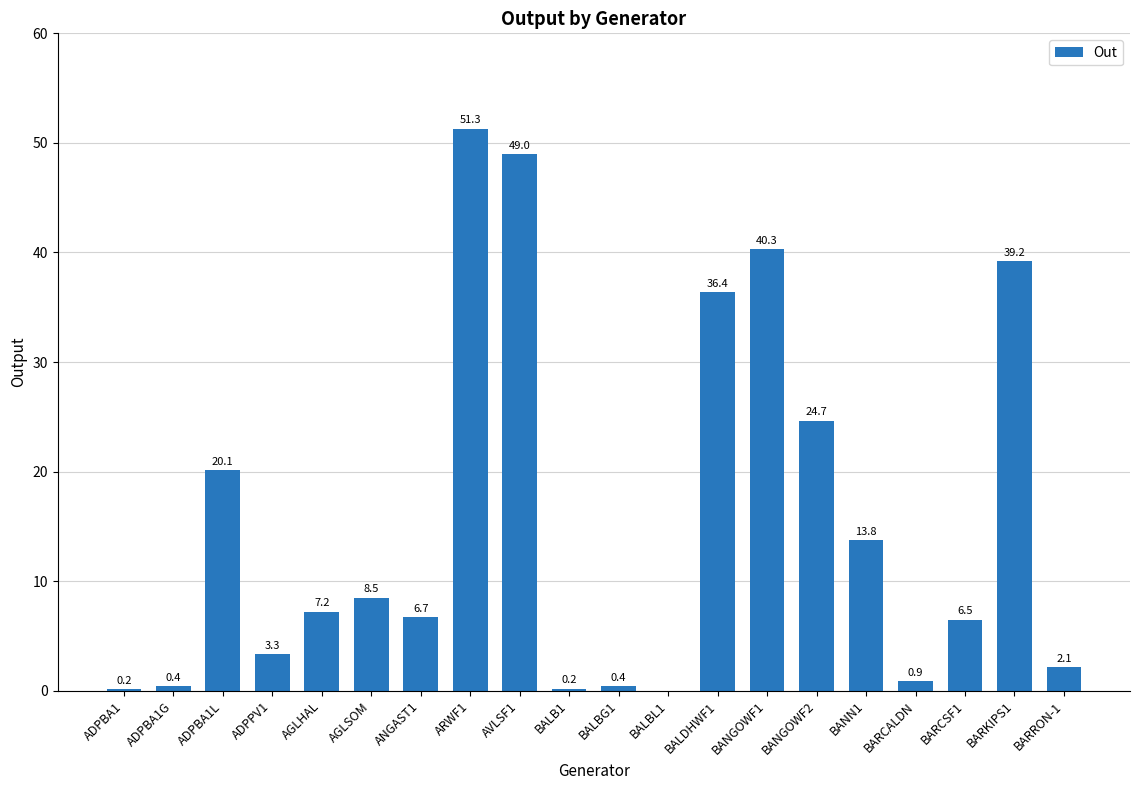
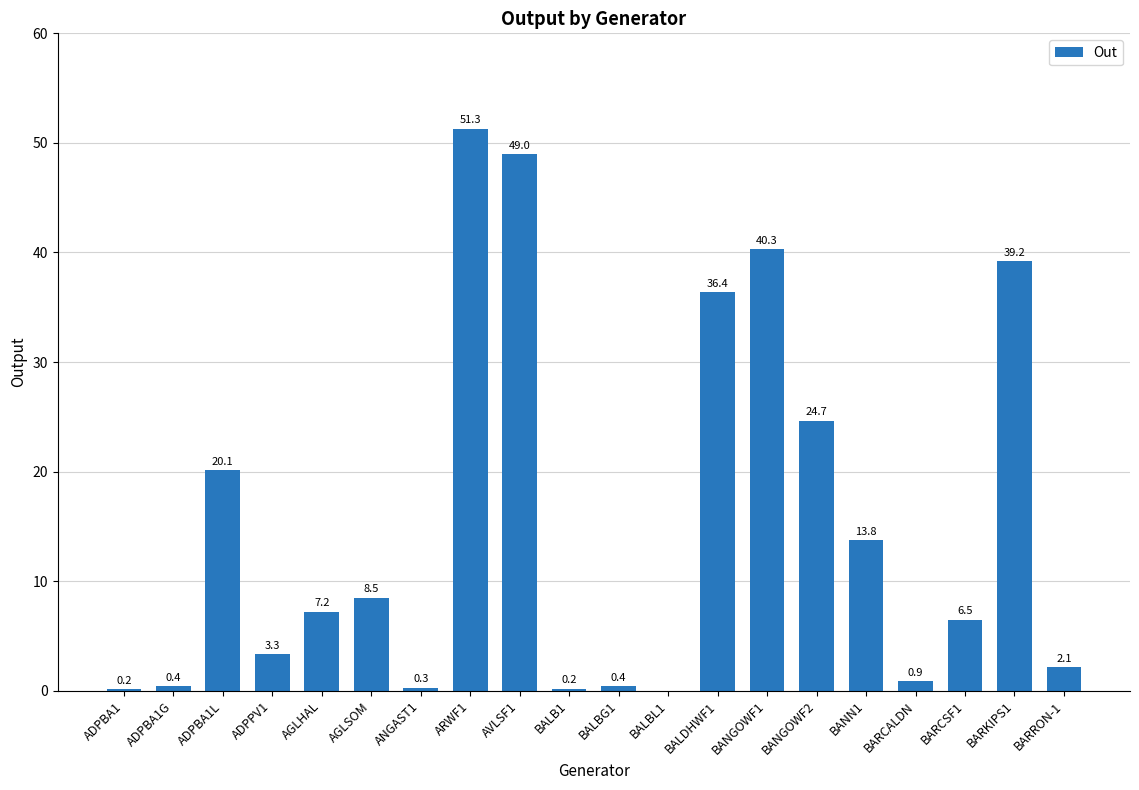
ANGAST1: 6.7 -> 0.3
